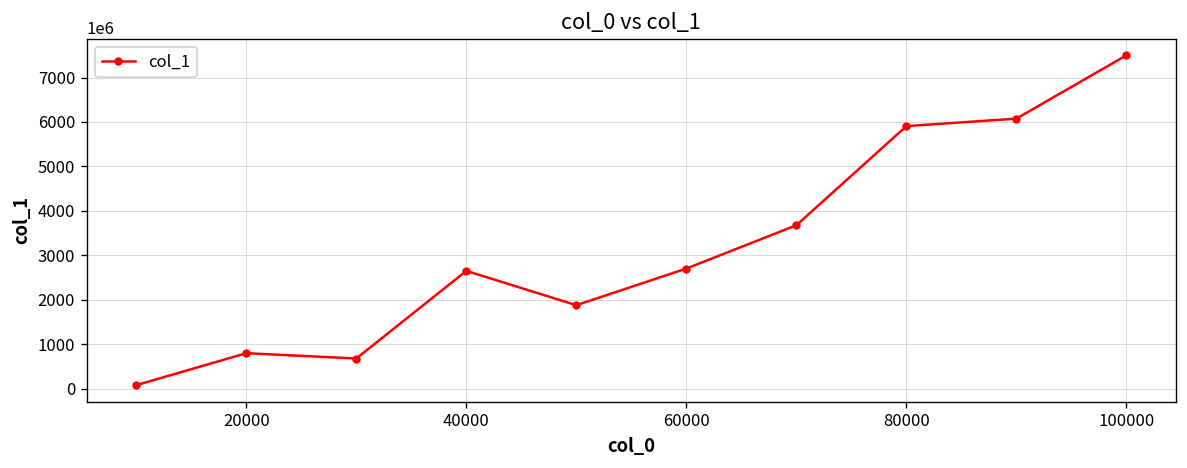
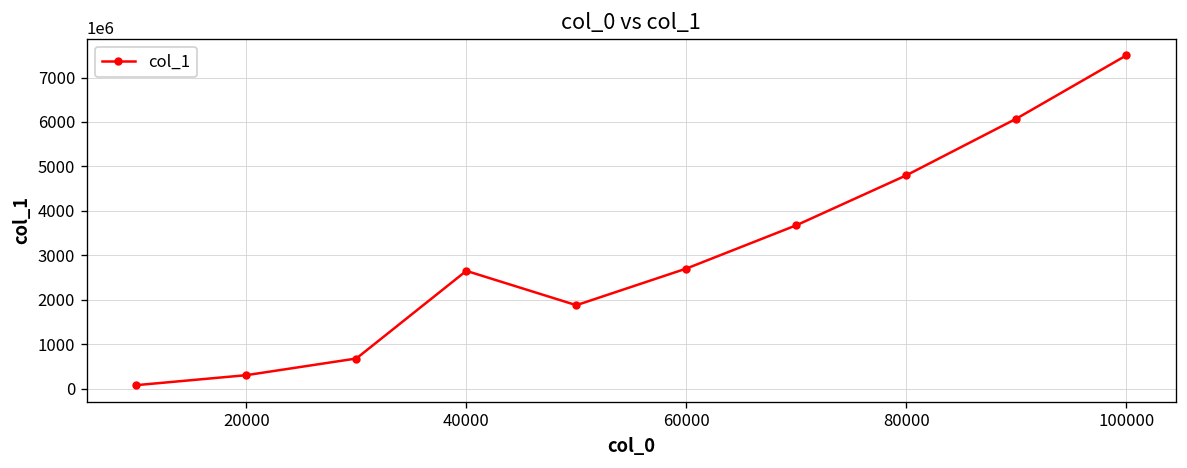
20000: 800000000 -> 300000000
80000: 5900000000 -> 4800000000
